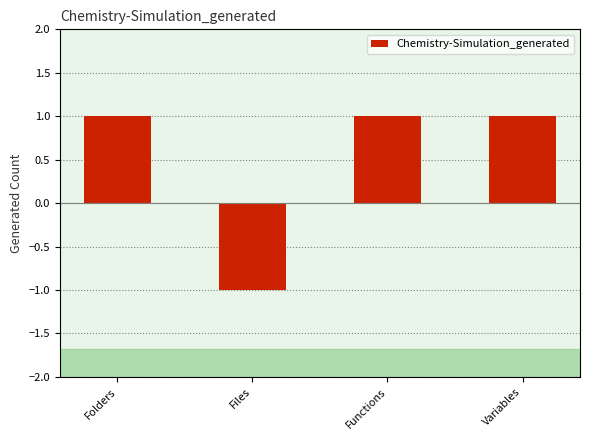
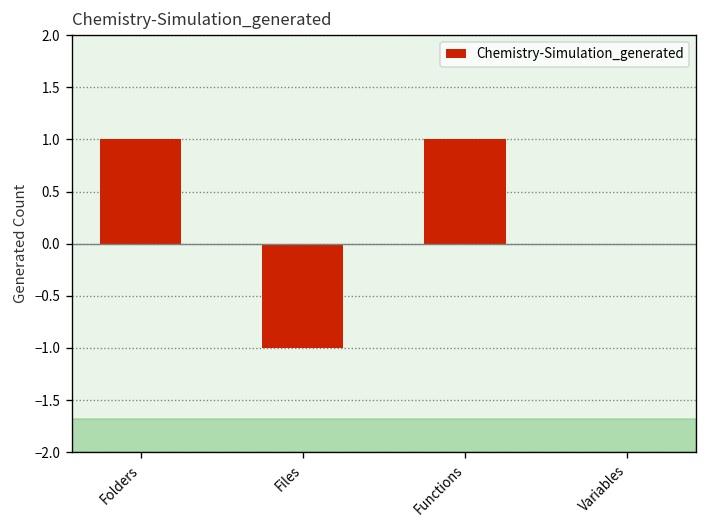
Variables: 1 -> 0
